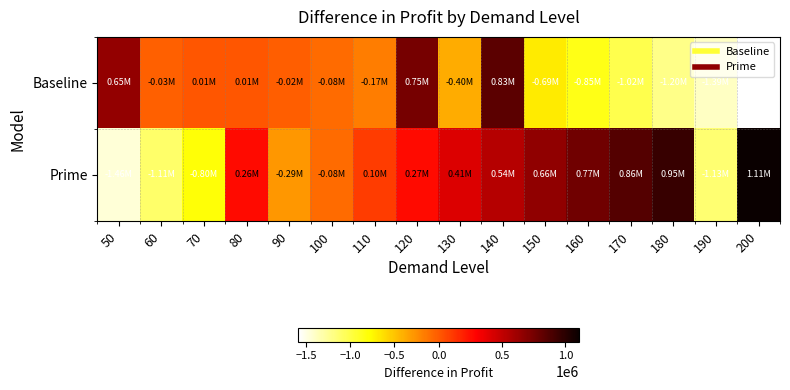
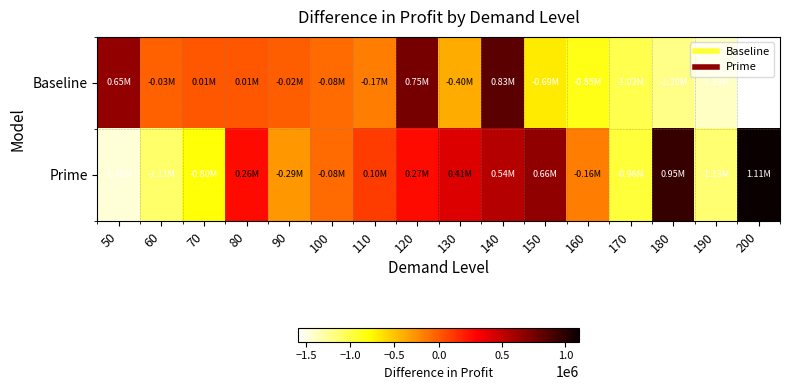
Prime, 160: 0.77M -> -0.16M
Prime, 170: 0.86M -> -0.96M
